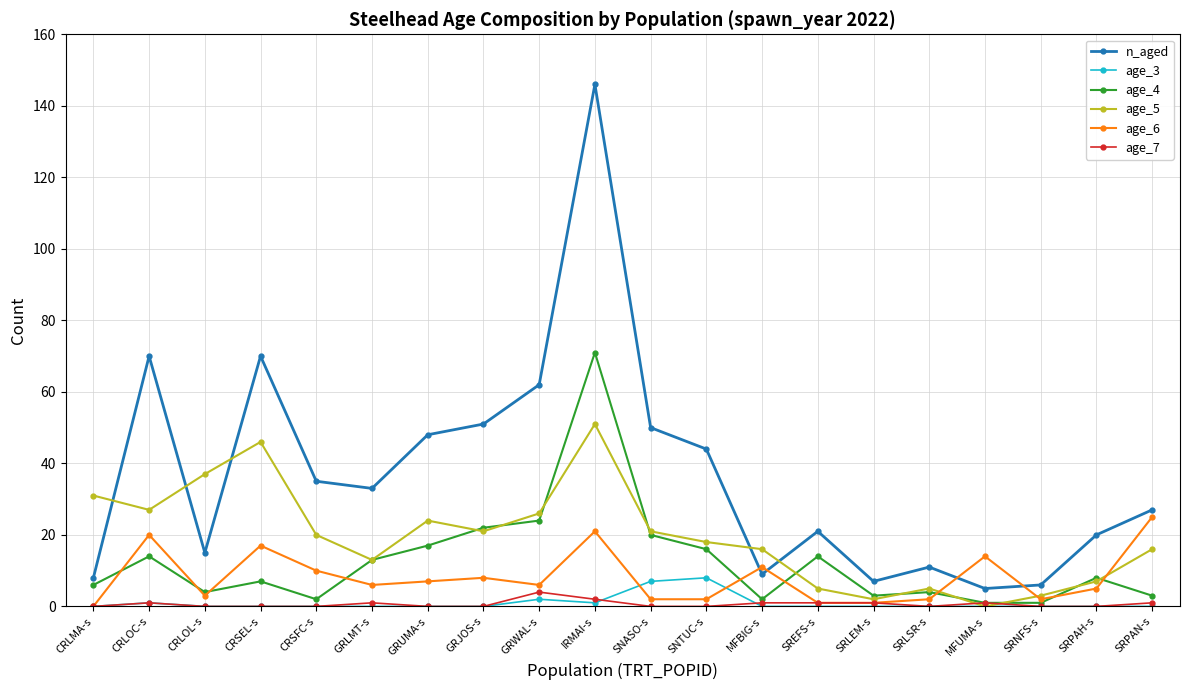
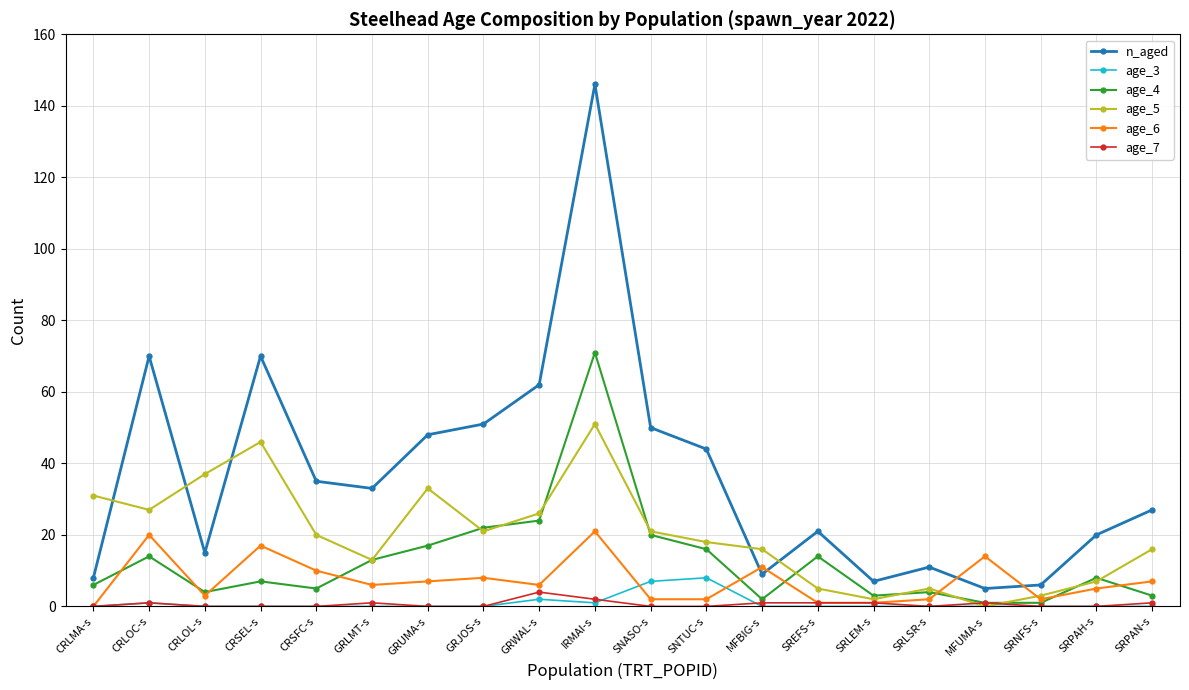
age_4, CRSFC-s: 2 -> 5
age_5, GRUMA-s: 24 -> 33
age_6, SRPAN-s: 25 -> 7
